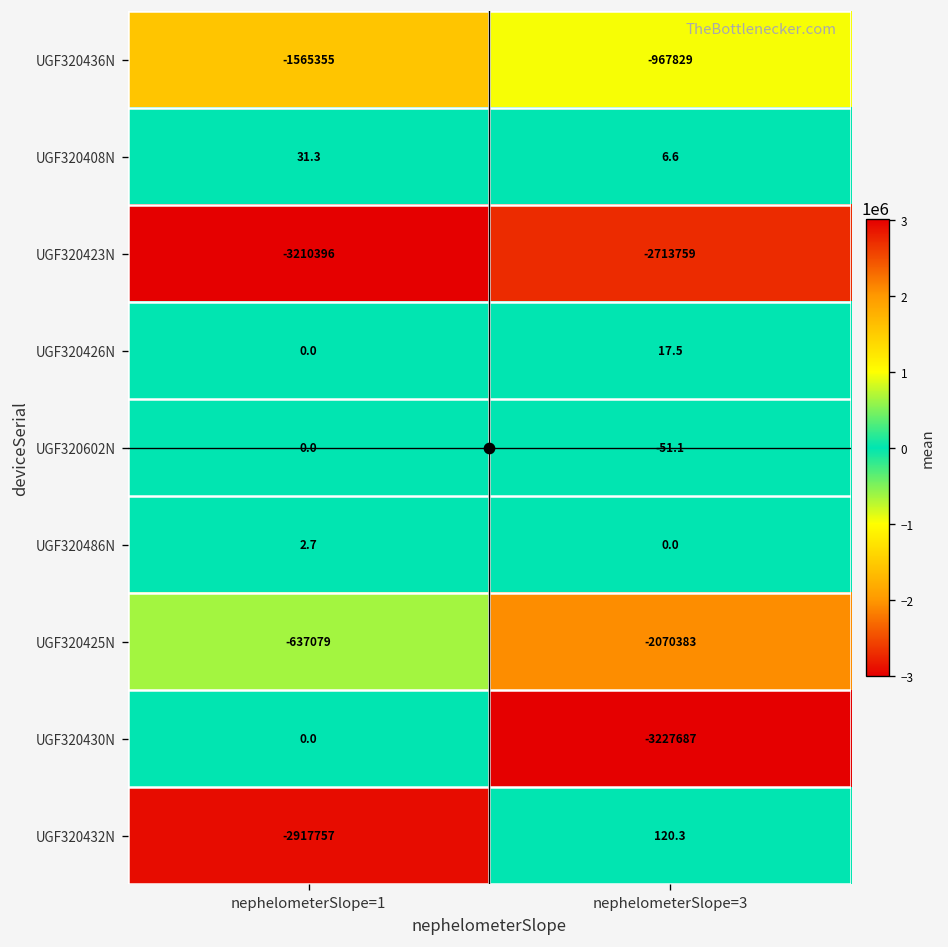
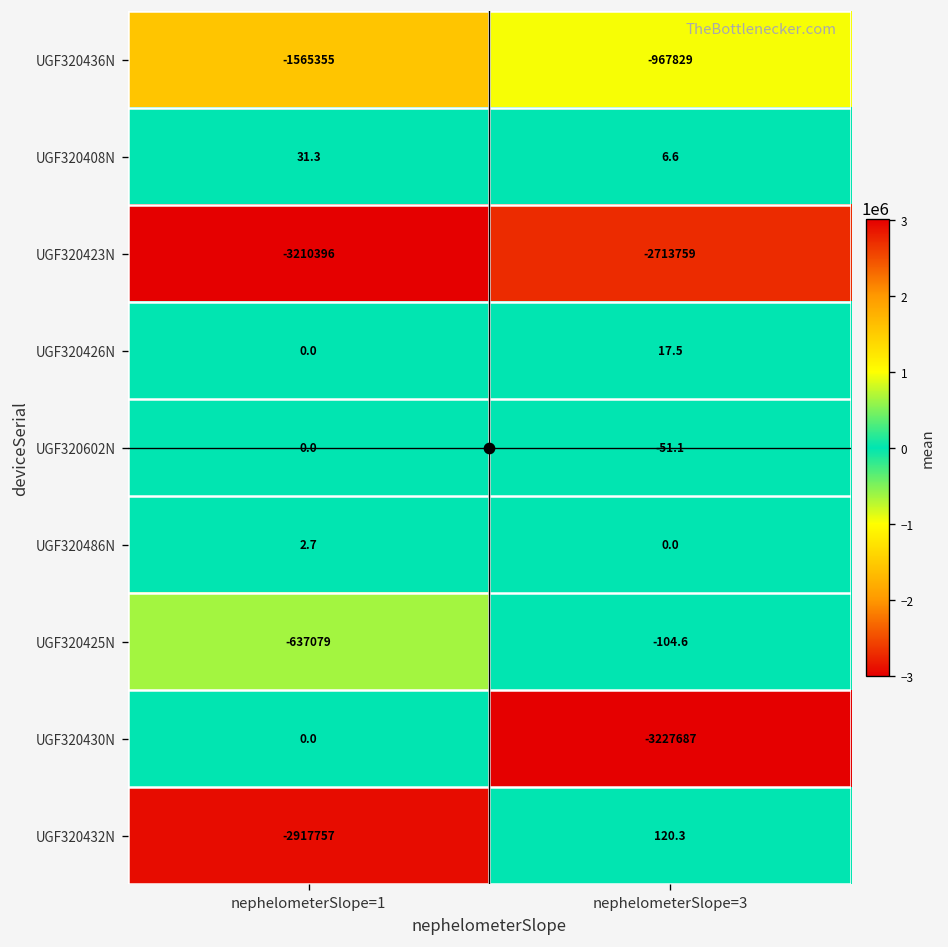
UGF320425N, nephelometerSlope=3: -2070383 -> -104.6
